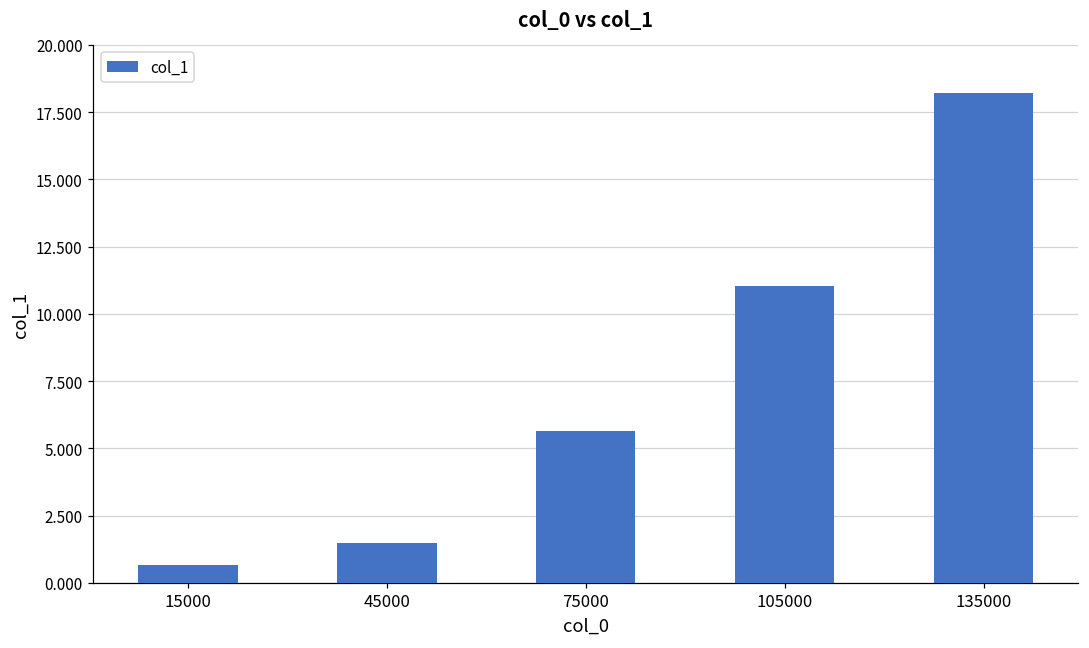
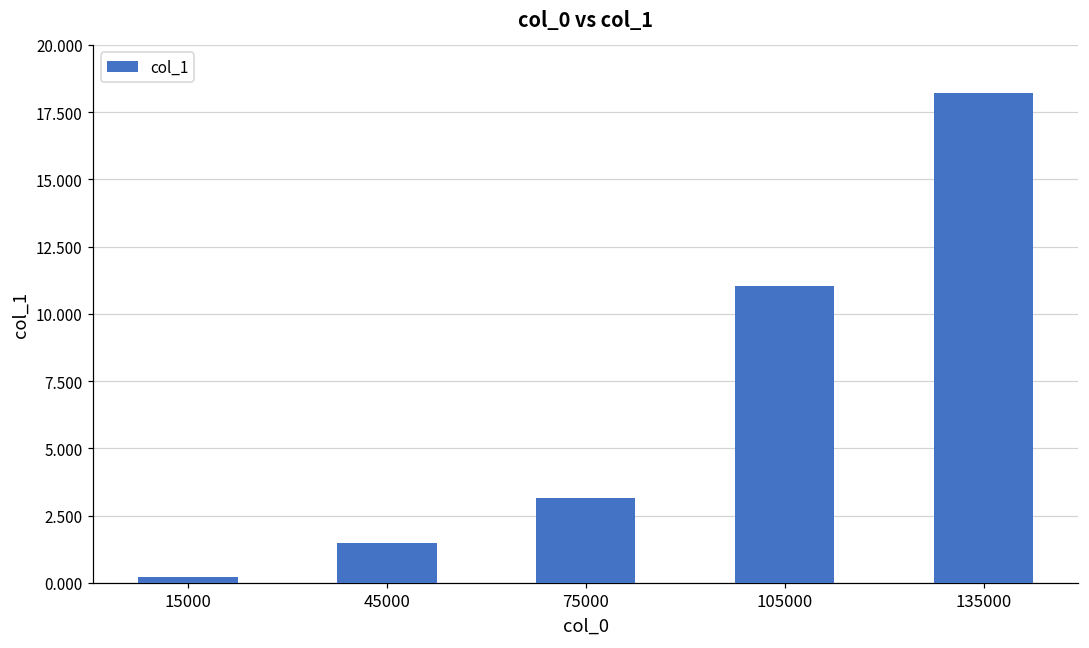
15000: 0.7 -> 0.2
75000: 5.6 -> 3.2
